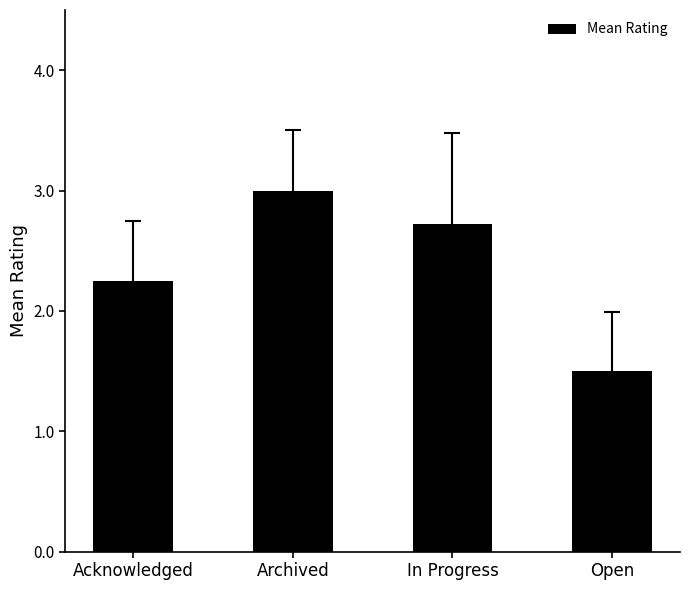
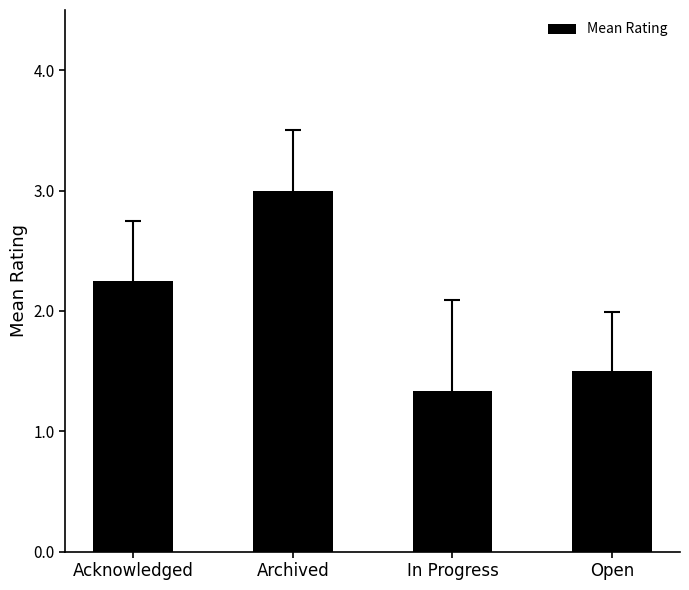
Mean Rating, In Progress: 2.72 -> 1.34
